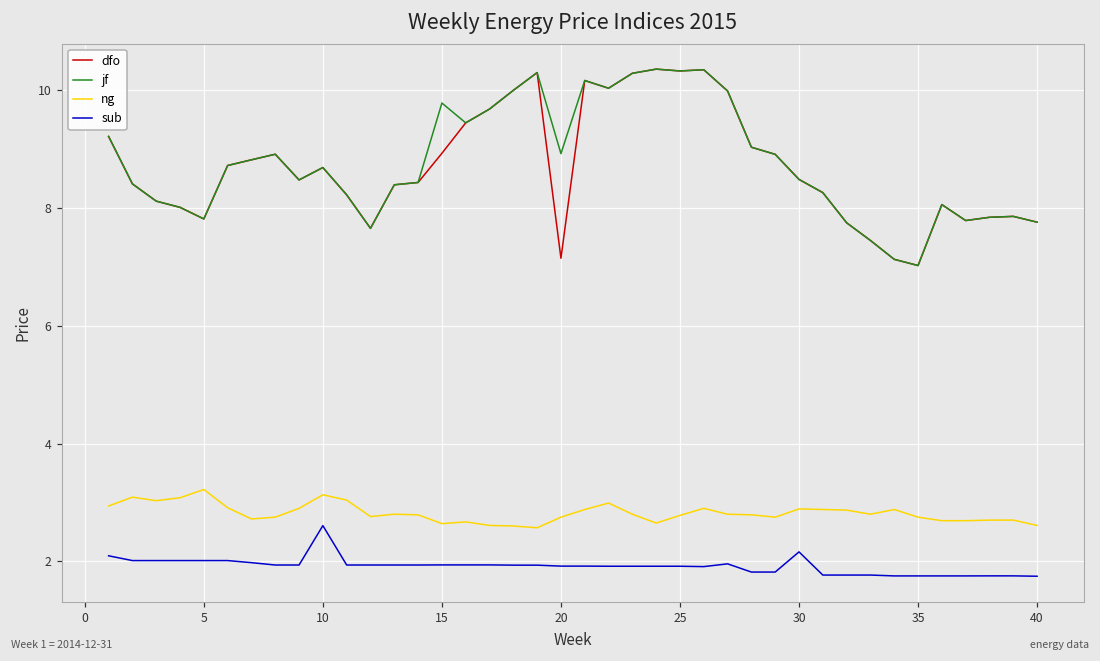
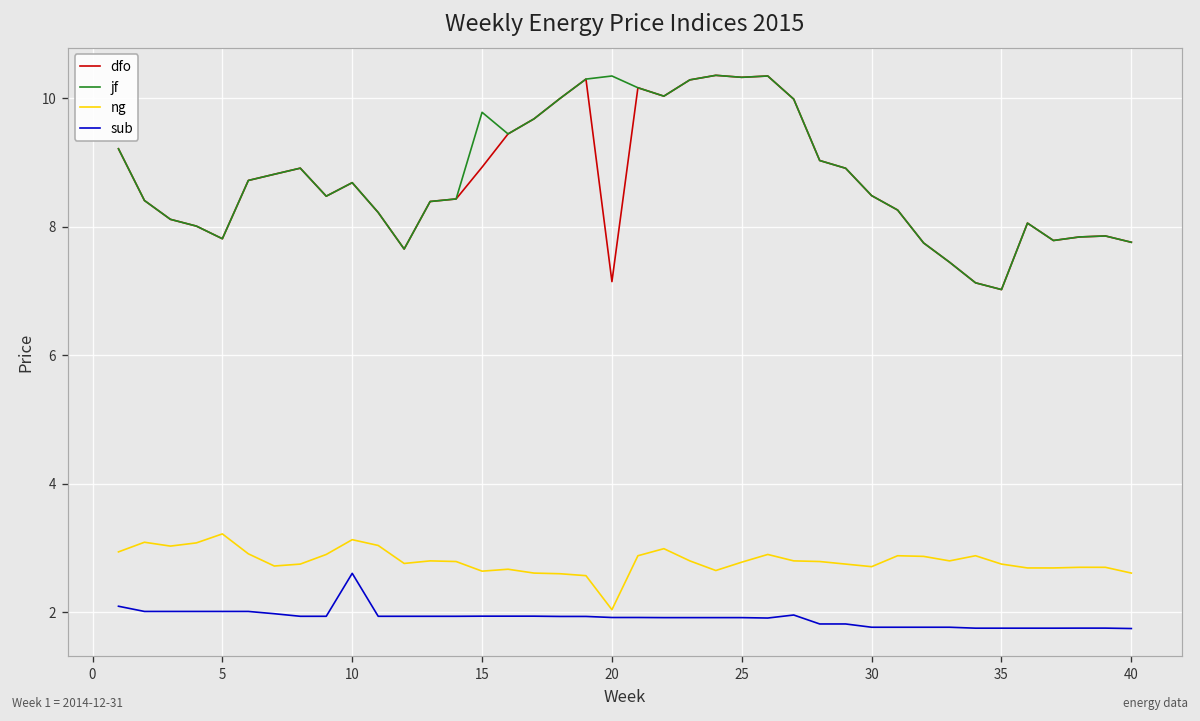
jf, 20: 8.9 -> 10.3
ng, 20: 2.8 -> 2.0
ng, 30: 2.9 -> 2.7
sub, 30: 2.2 -> 1.8
